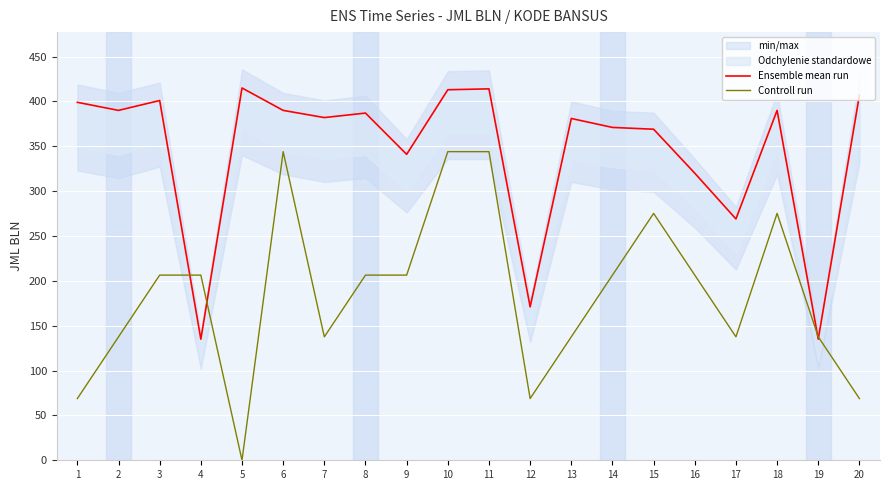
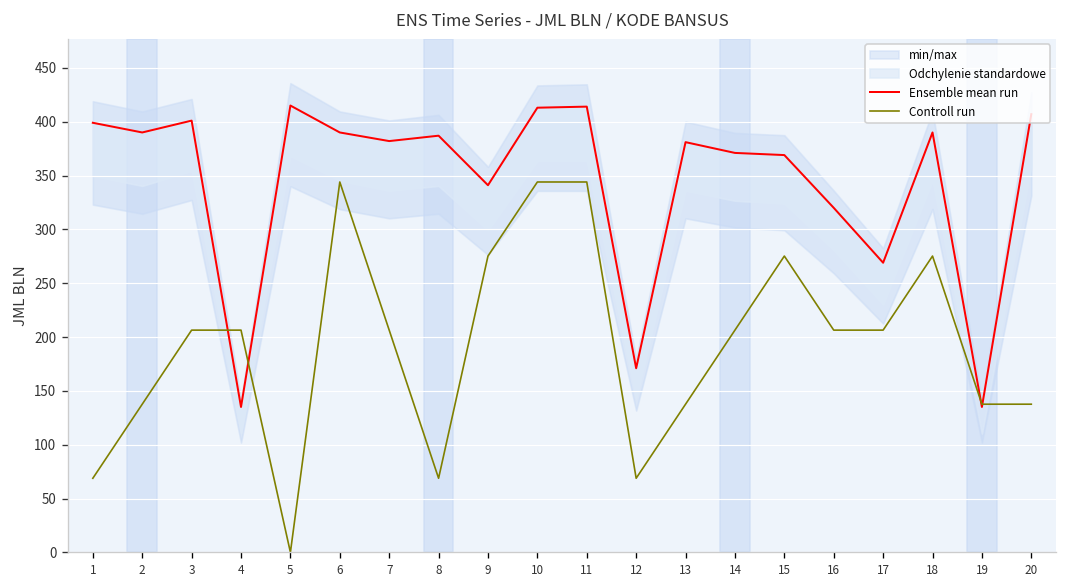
Controll run, 7: 140 -> 210
Controll run, 8: 210 -> 70
Controll run, 9: 210 -> 280
Controll run, 17: 140 -> 210
Controll run, 20: 70 -> 140
